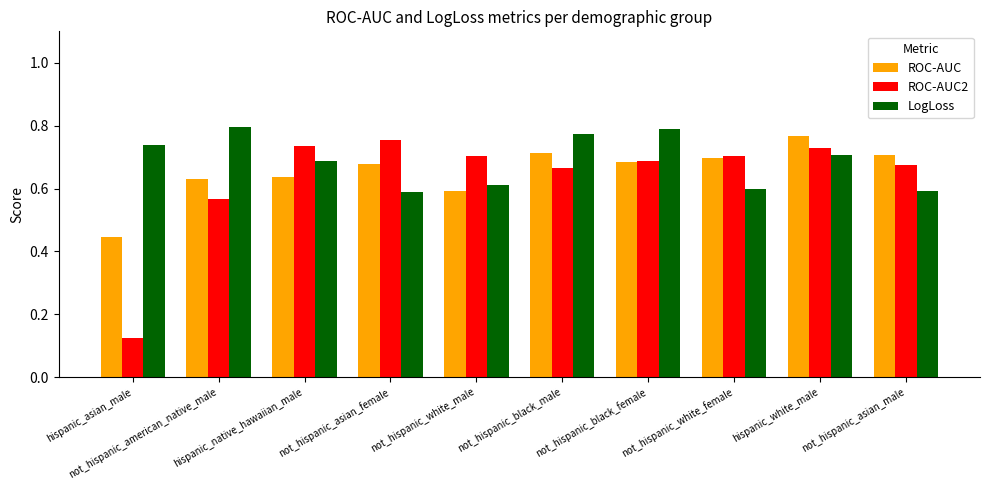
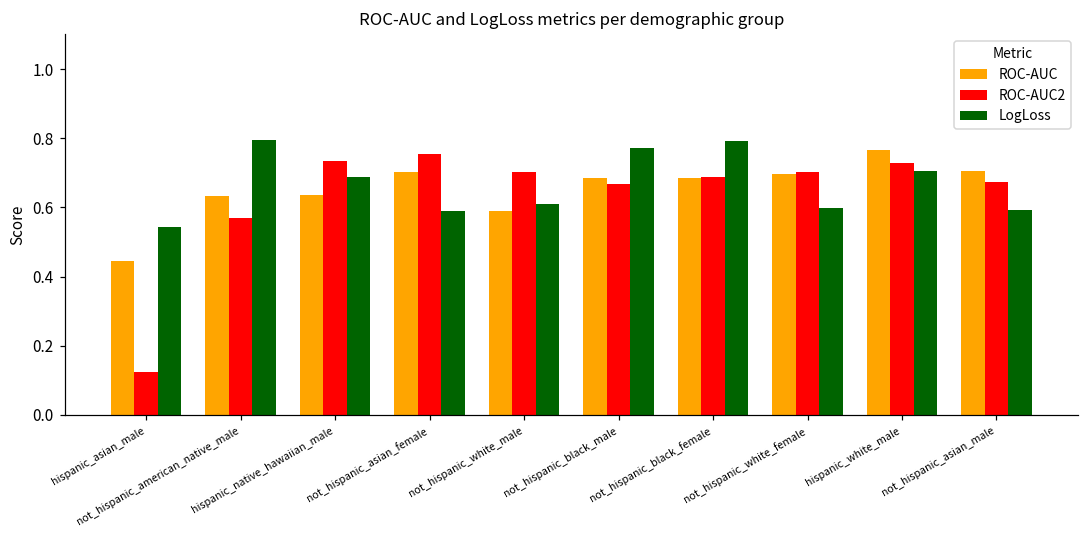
LogLoss, hispanic_asian_male: 0.74 -> 0.54
ROC-AUC, not_hispanic_asian_female: 0.68 -> 0.70
ROC-AUC, not_hispanic_black_male: 0.71 -> 0.68
